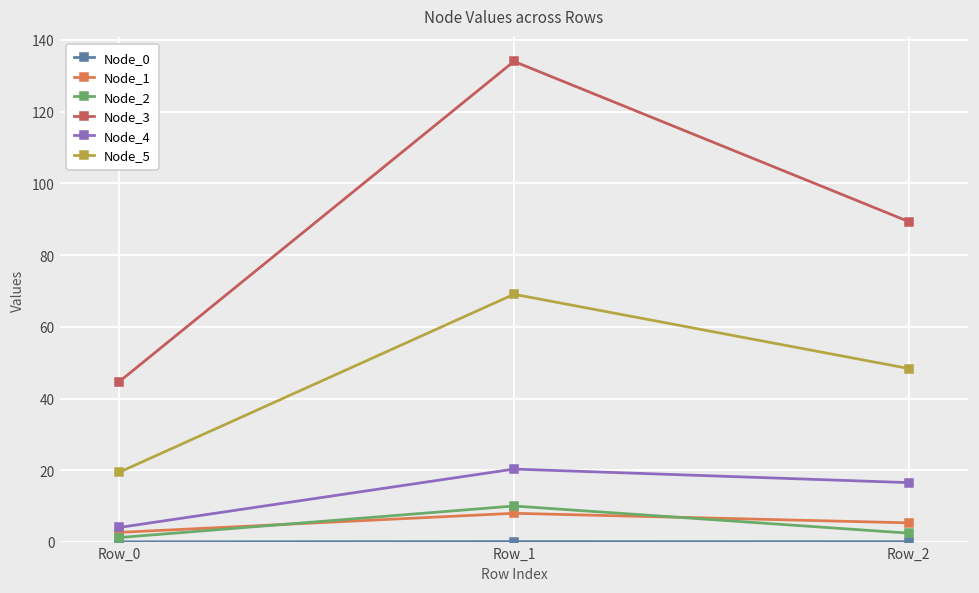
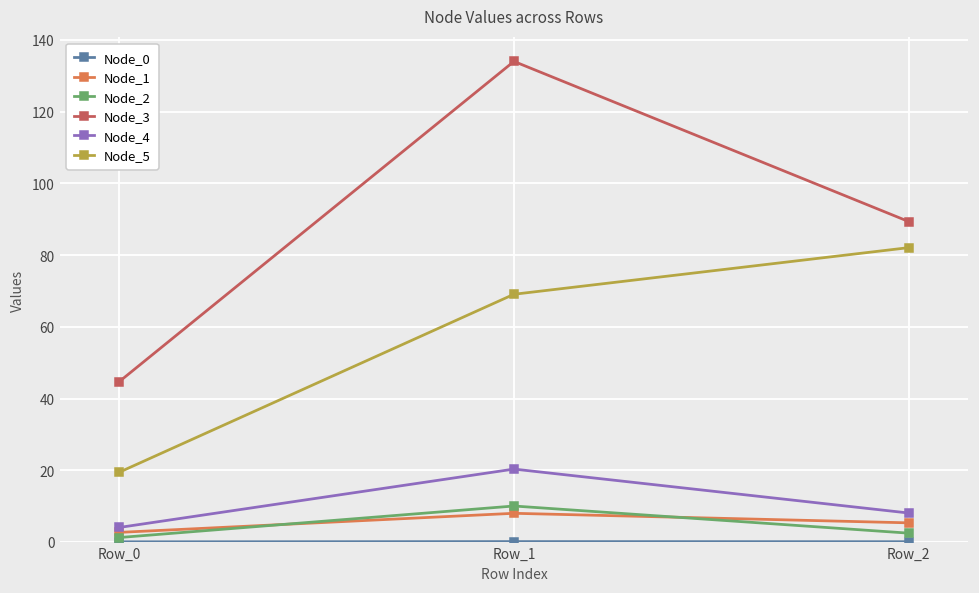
Node_4, Row_2: 17 -> 8
Node_5, Row_2: 48 -> 82
